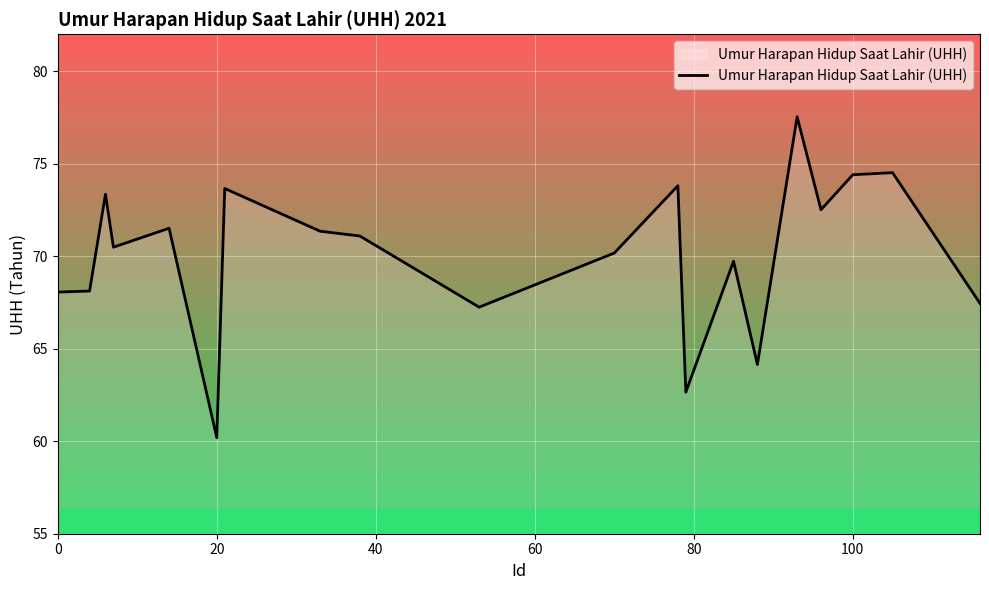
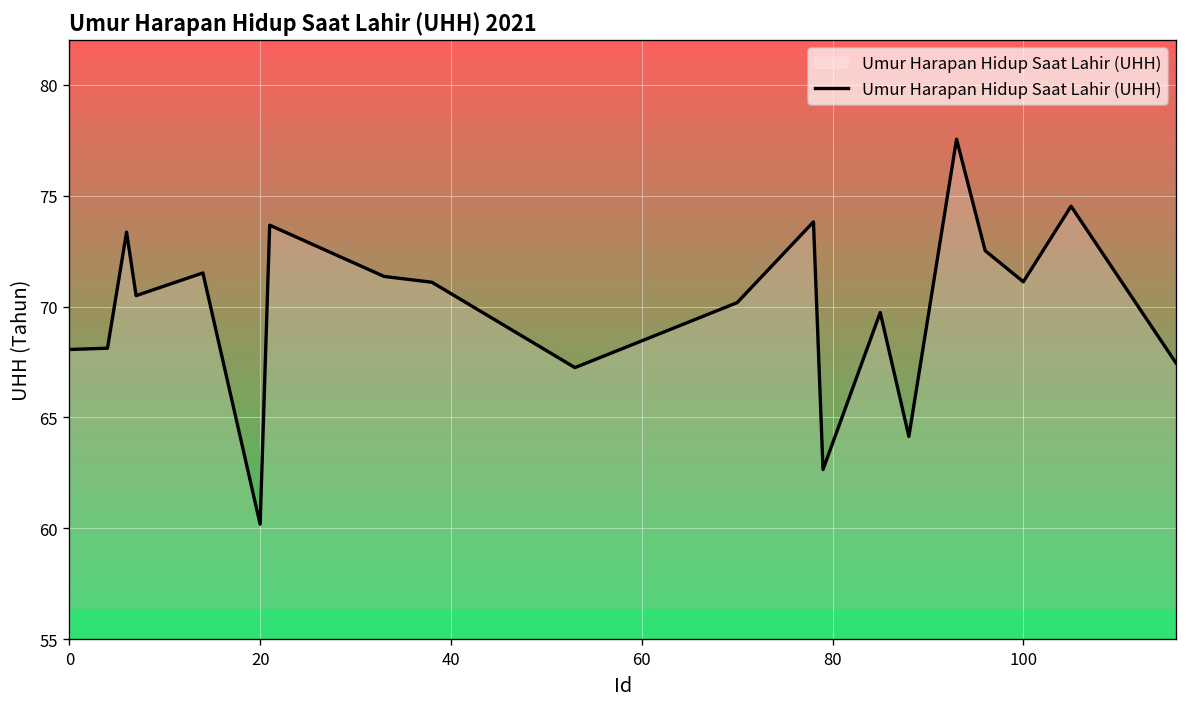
100: 74.4 -> 71.1
